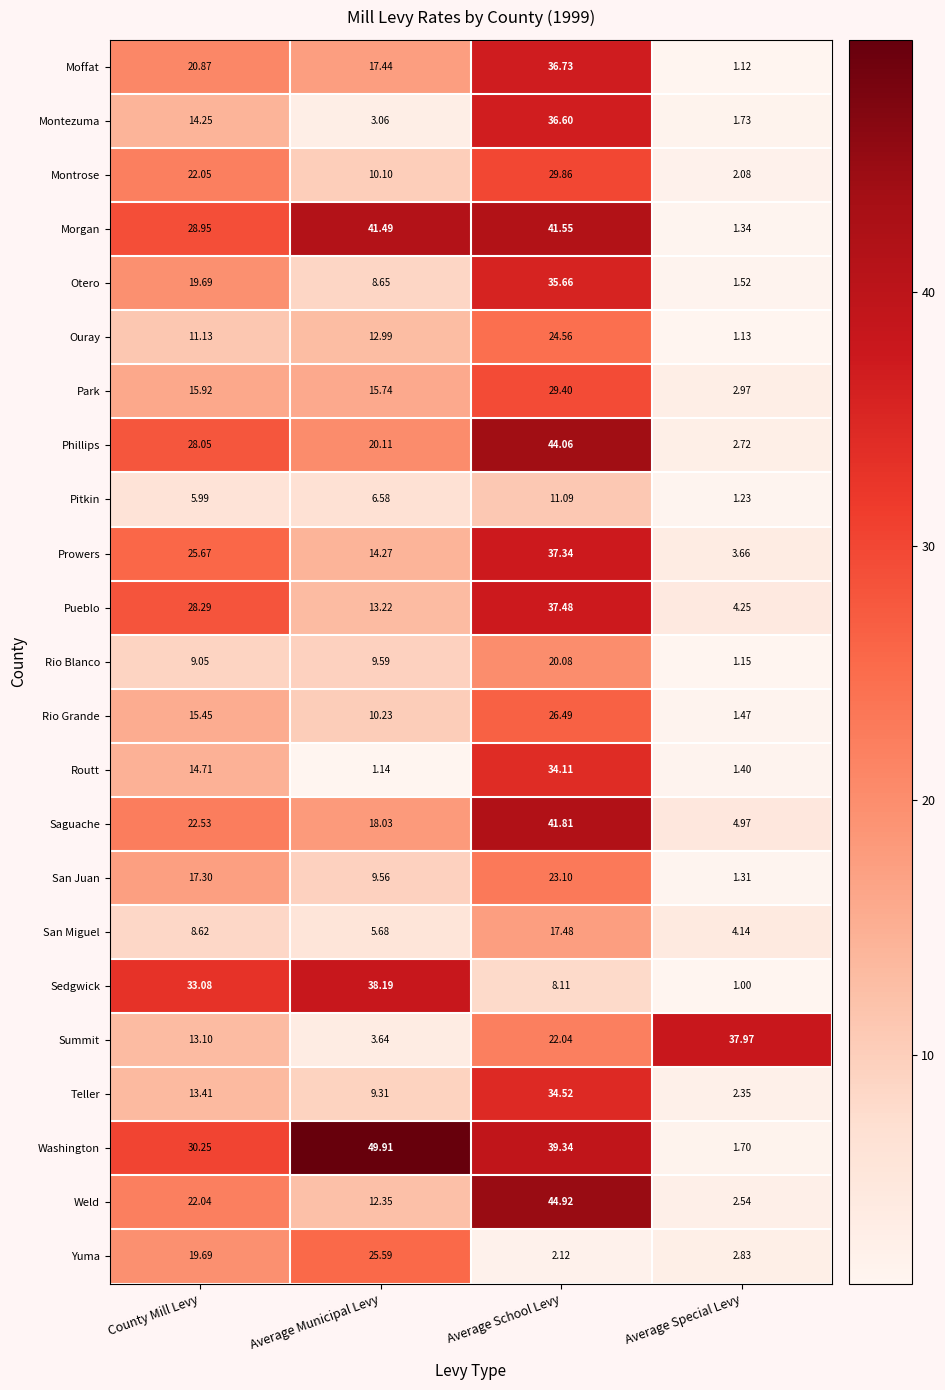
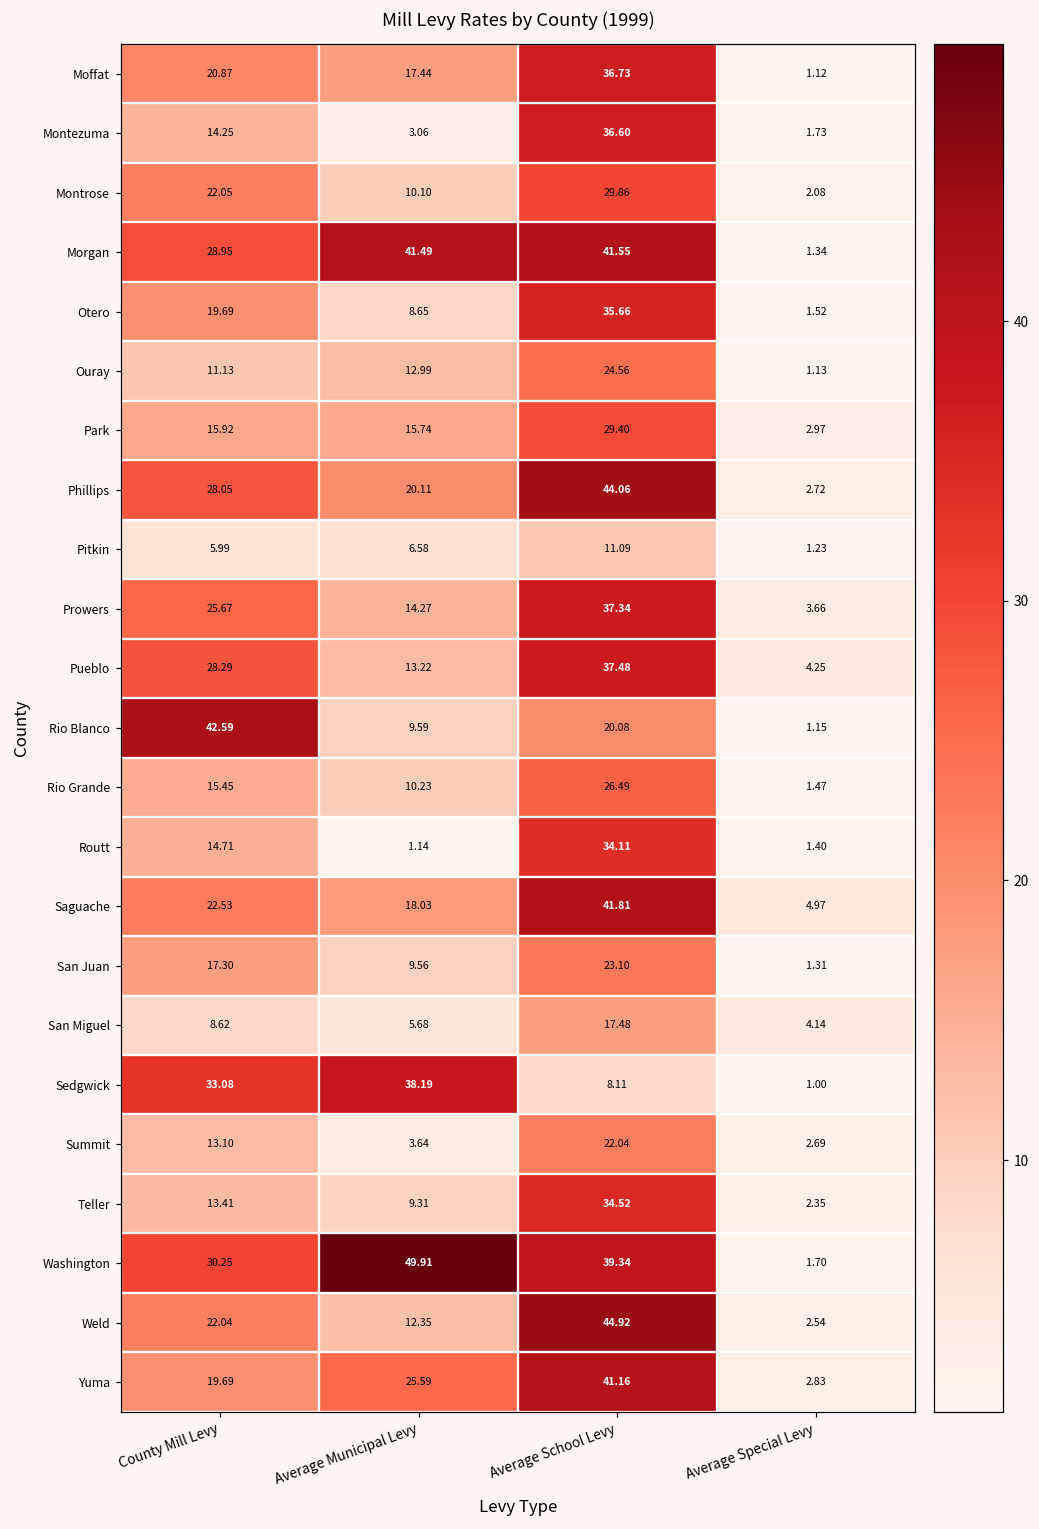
Rio Blanco, County Mill Levy: 9.05 -> 42.59
Summit, Average Special Levy: 37.97 -> 2.69
Yuma, Average School Levy: 2.12 -> 41.16
